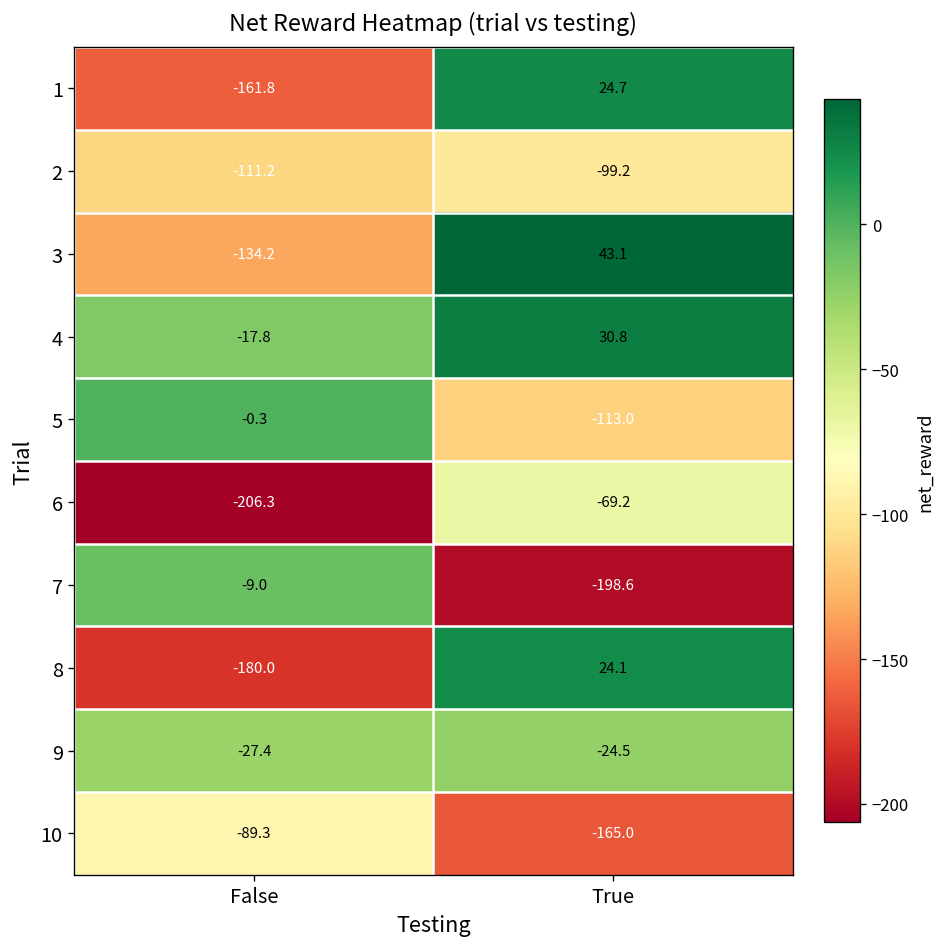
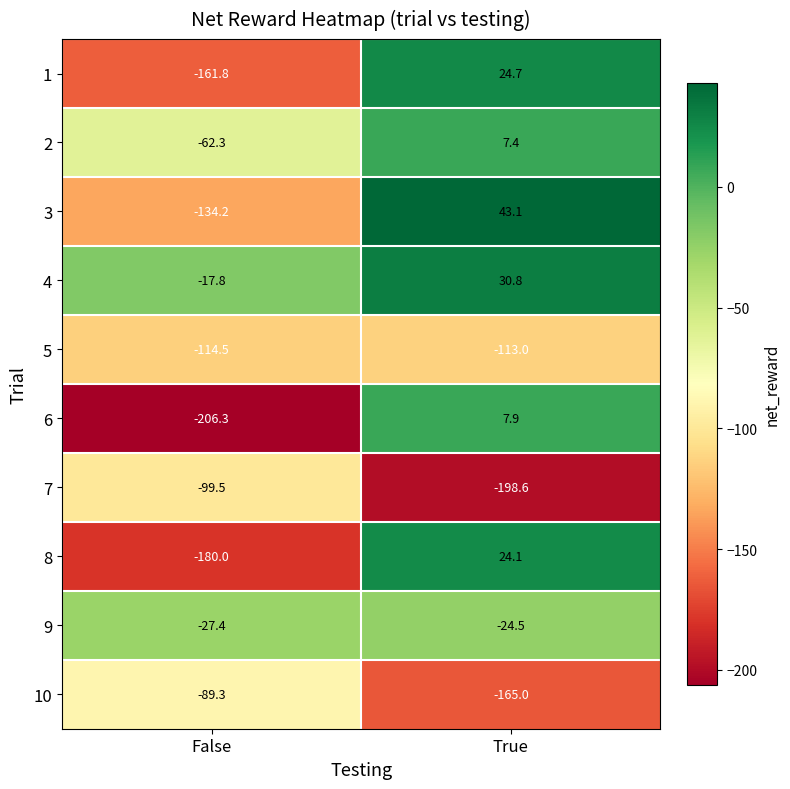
2, False: -111.2 -> -62.3
2, True: -99.2 -> 7.4
5, False: -0.3 -> -114.5
6, True: -69.2 -> 7.9
7, False: -9.0 -> -99.5
